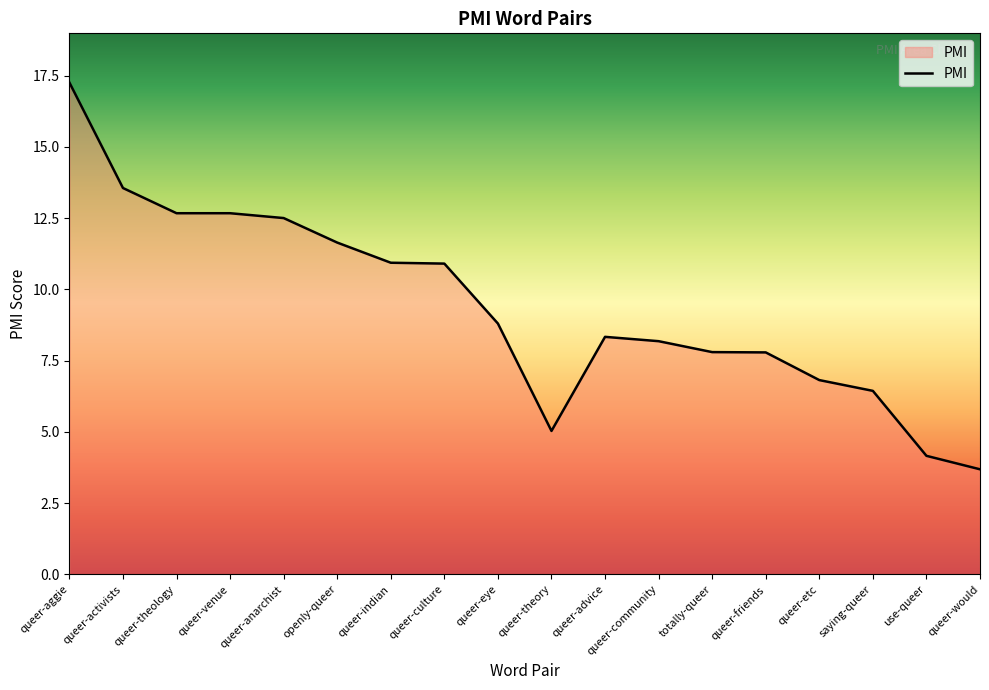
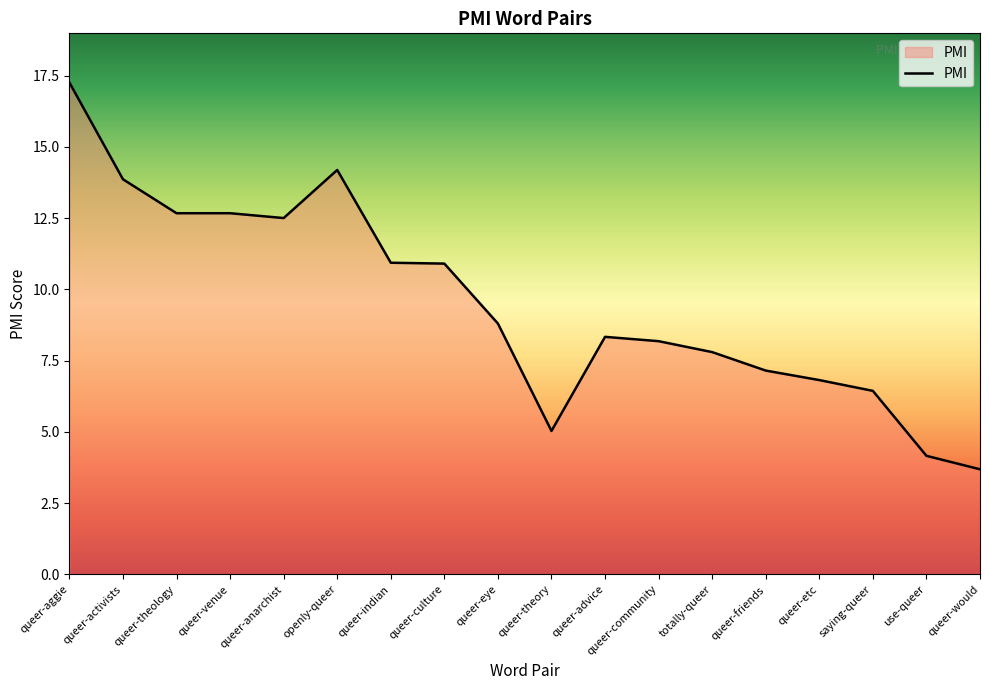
queer-activists: 13.6 -> 13.9
openly-queer: 11.6 -> 14.2
queer-friends: 7.8 -> 7.2
